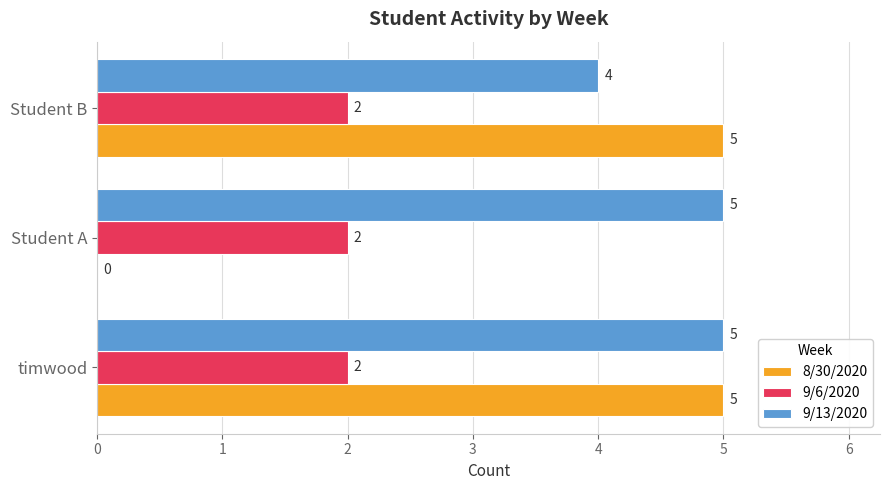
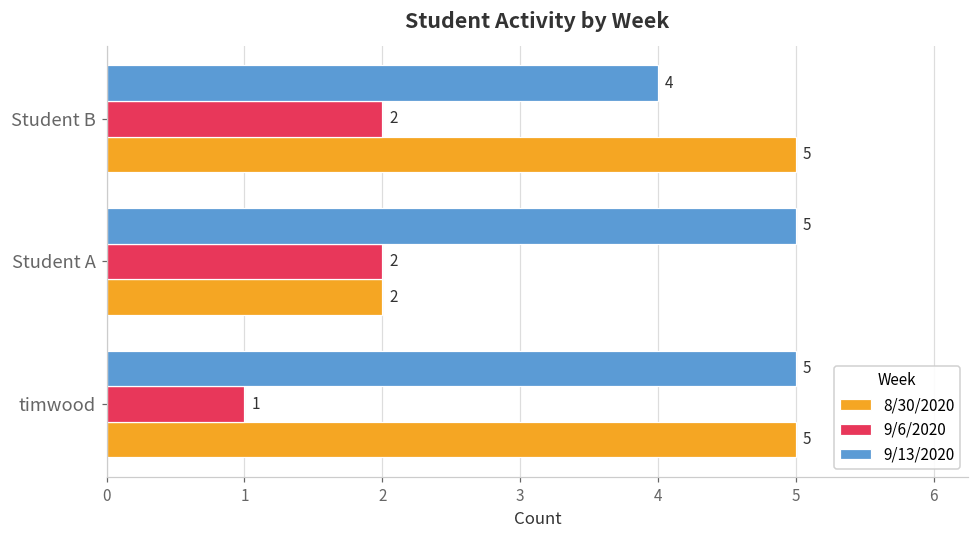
8/30/2020, Student A: 0 -> 2
9/6/2020, timwood: 2 -> 1
